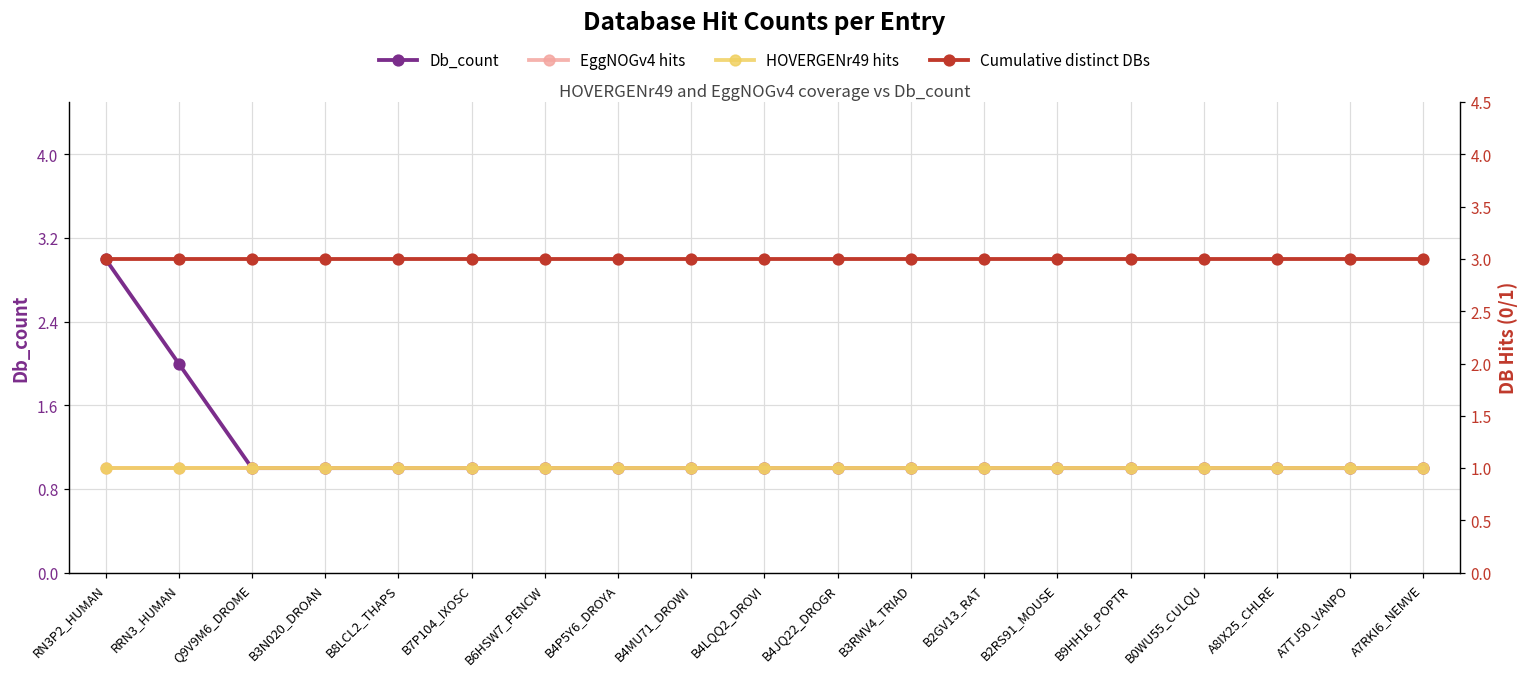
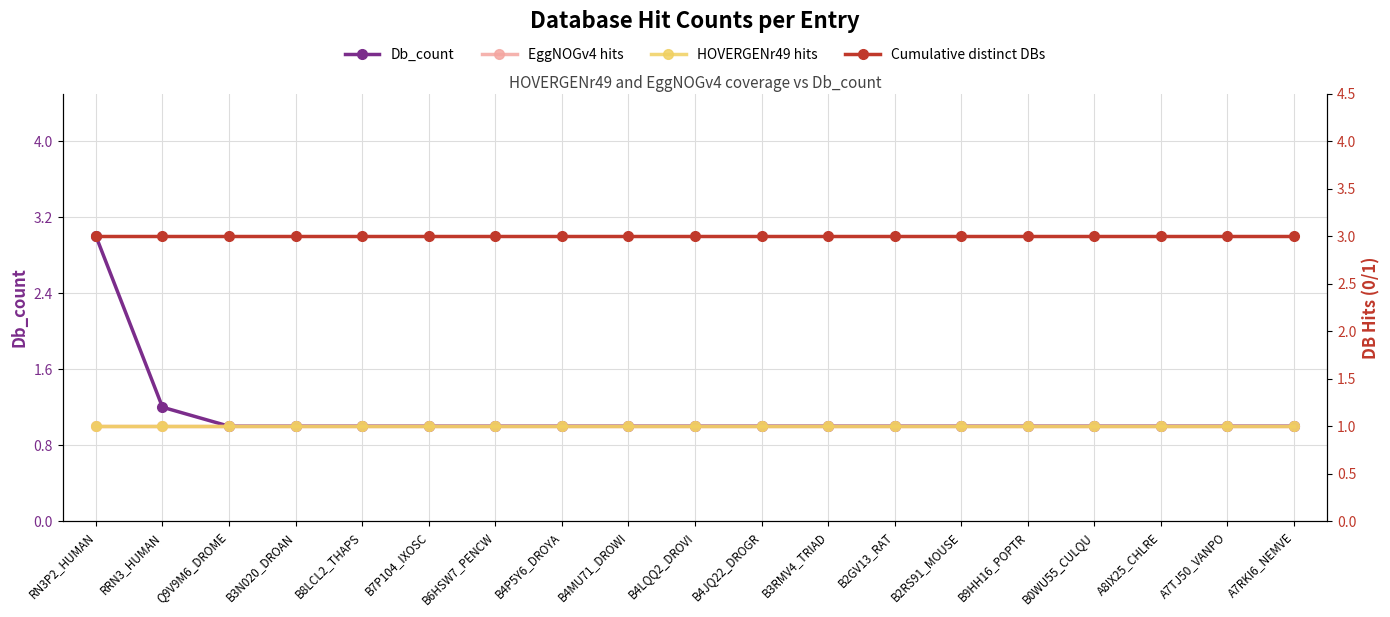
Db_count, RRN3_HUMAN: 2.0 -> 1.2
